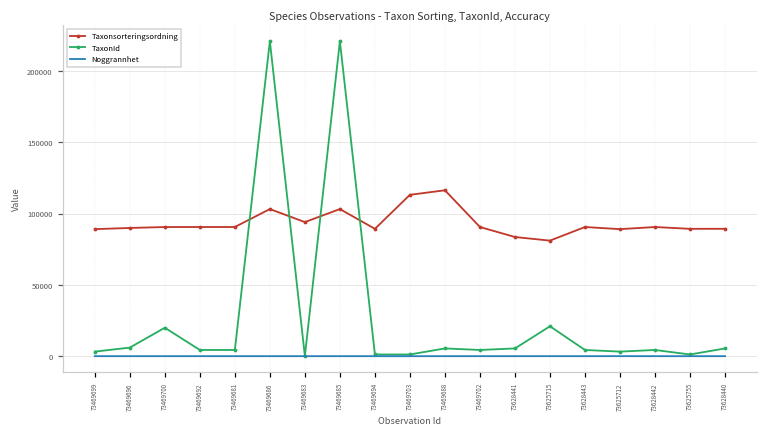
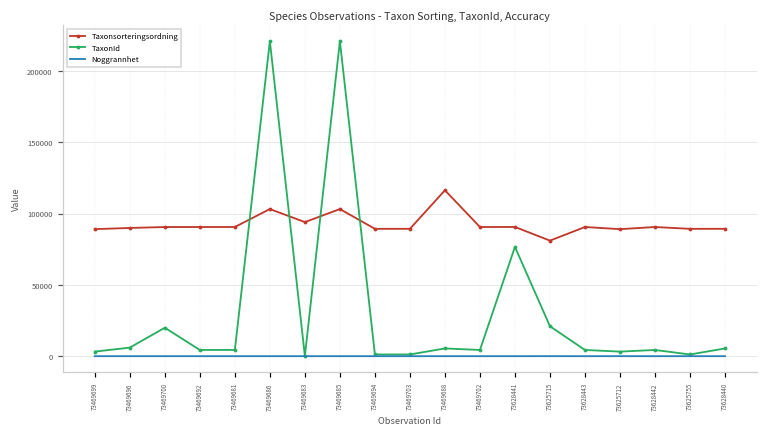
Taxonsorteringsordning, 73469703: 113000 -> 89000
Taxonsorteringsordning, 73628441: 84000 -> 91000
TaxonId, 73628441: 5000 -> 77000
